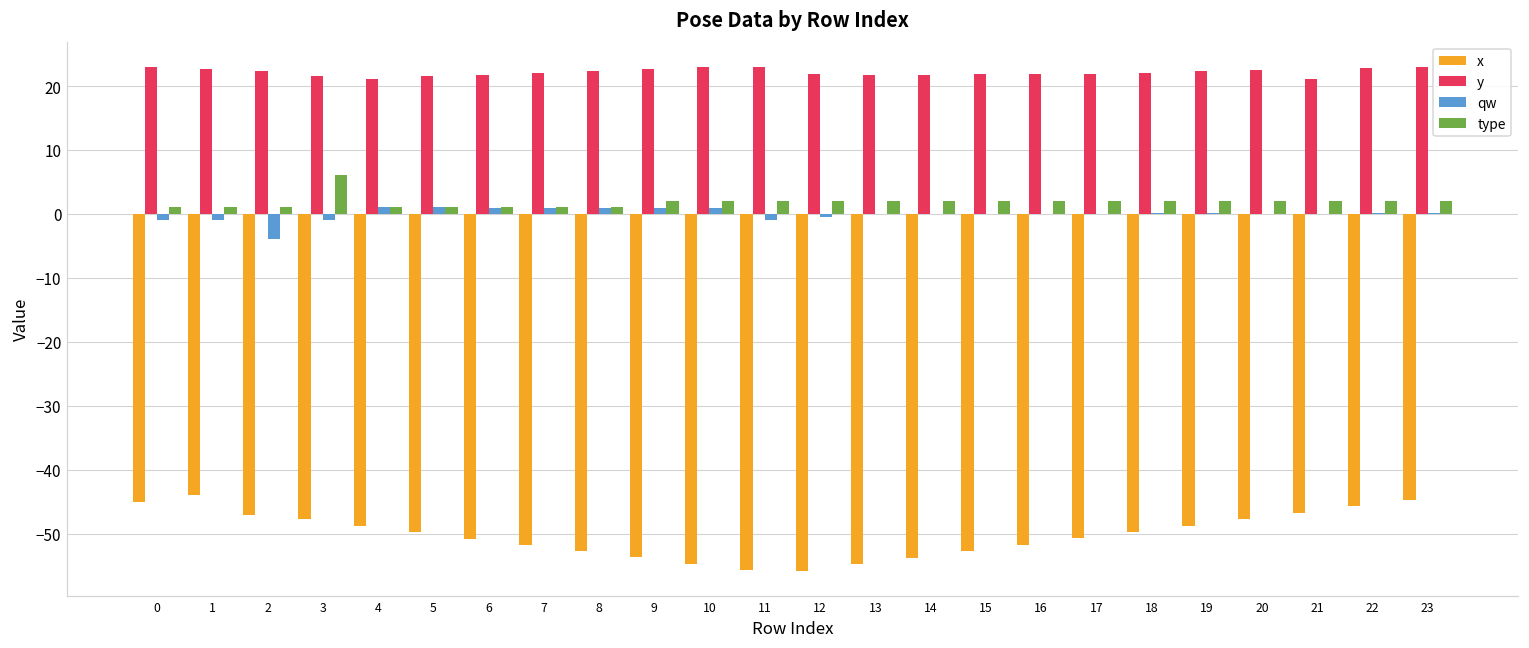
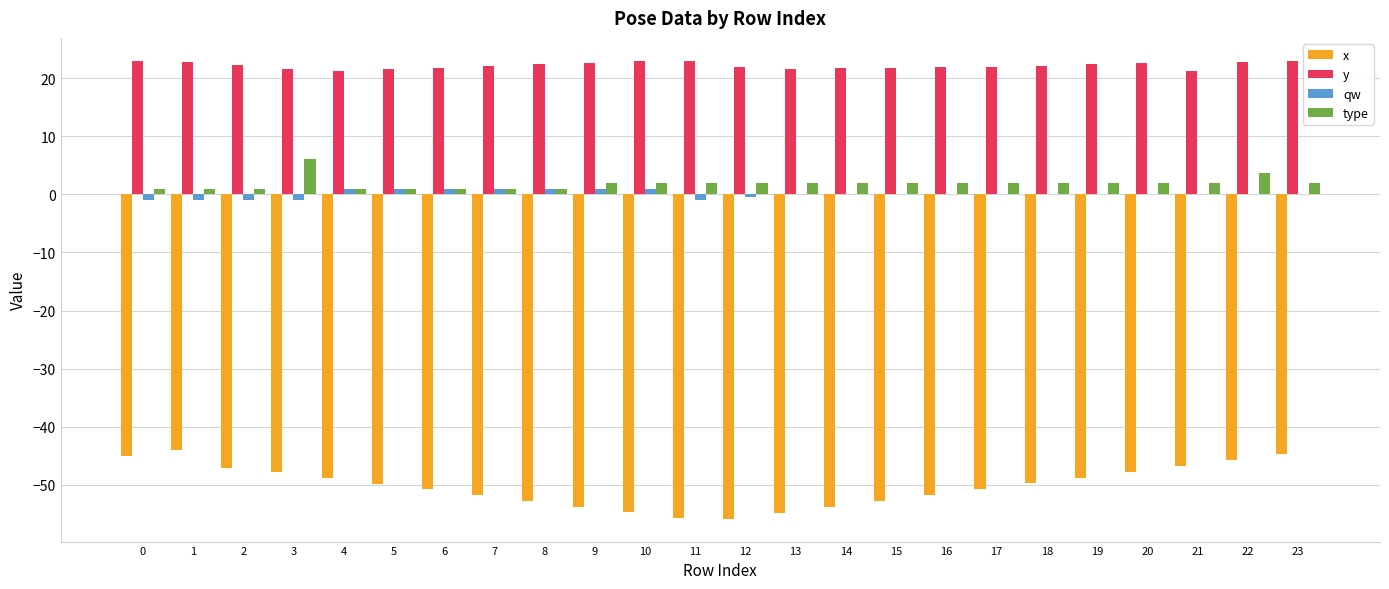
qw, 2: -4 -> -1
type, 22: 2 -> 4
